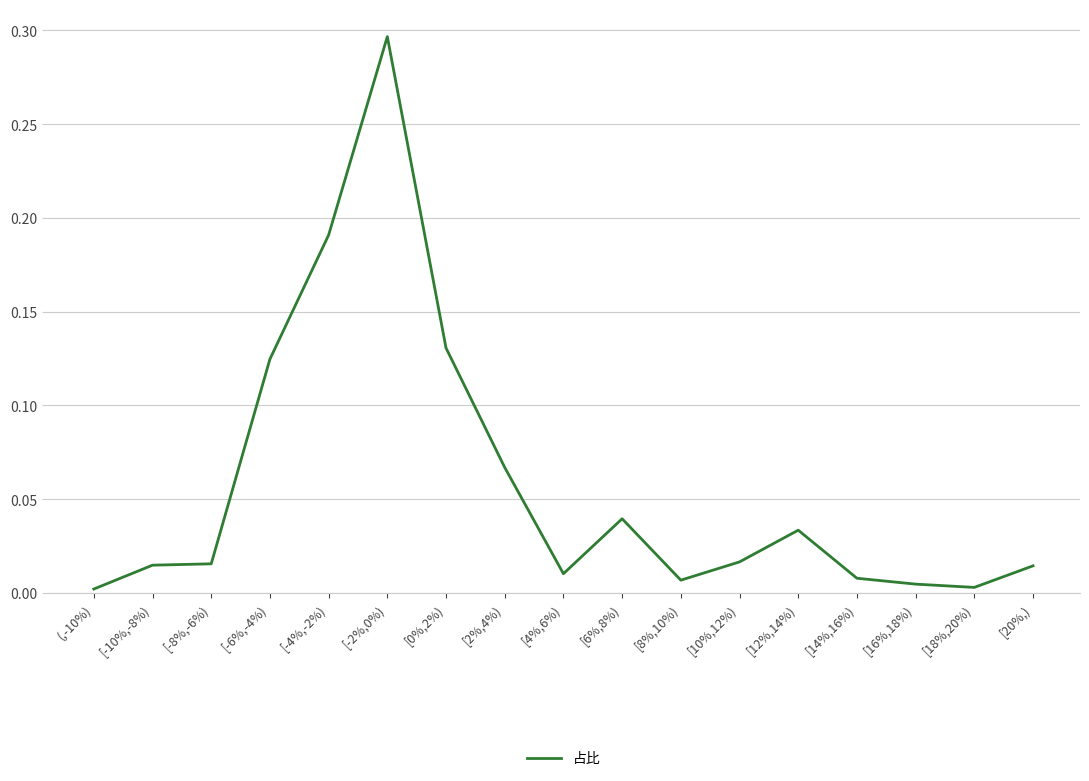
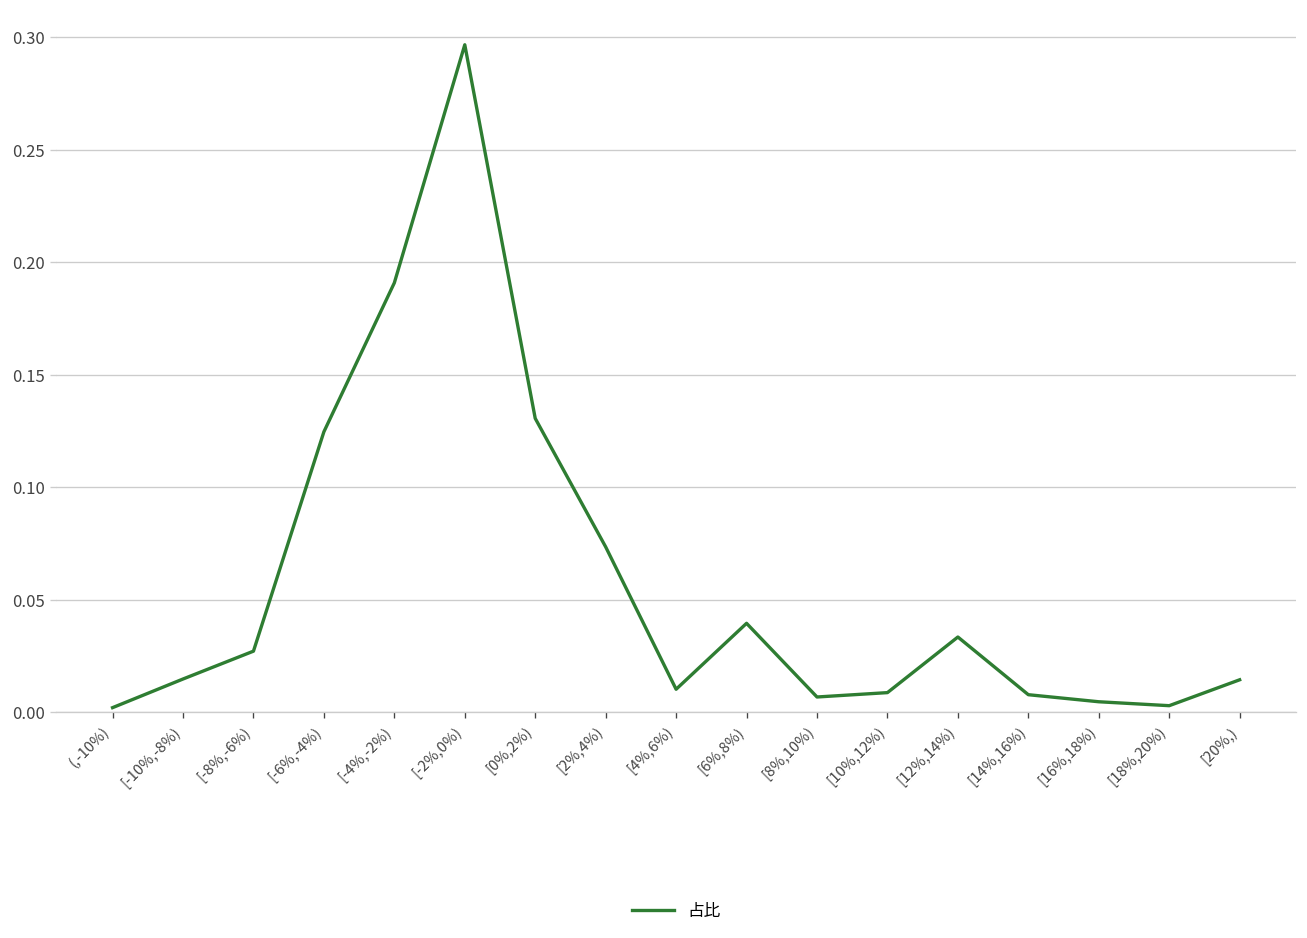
[-8%,-6%): 0.016 -> 0.027
[2%,4%): 0.067 -> 0.074
[10%,12%): 0.017 -> 0.009
